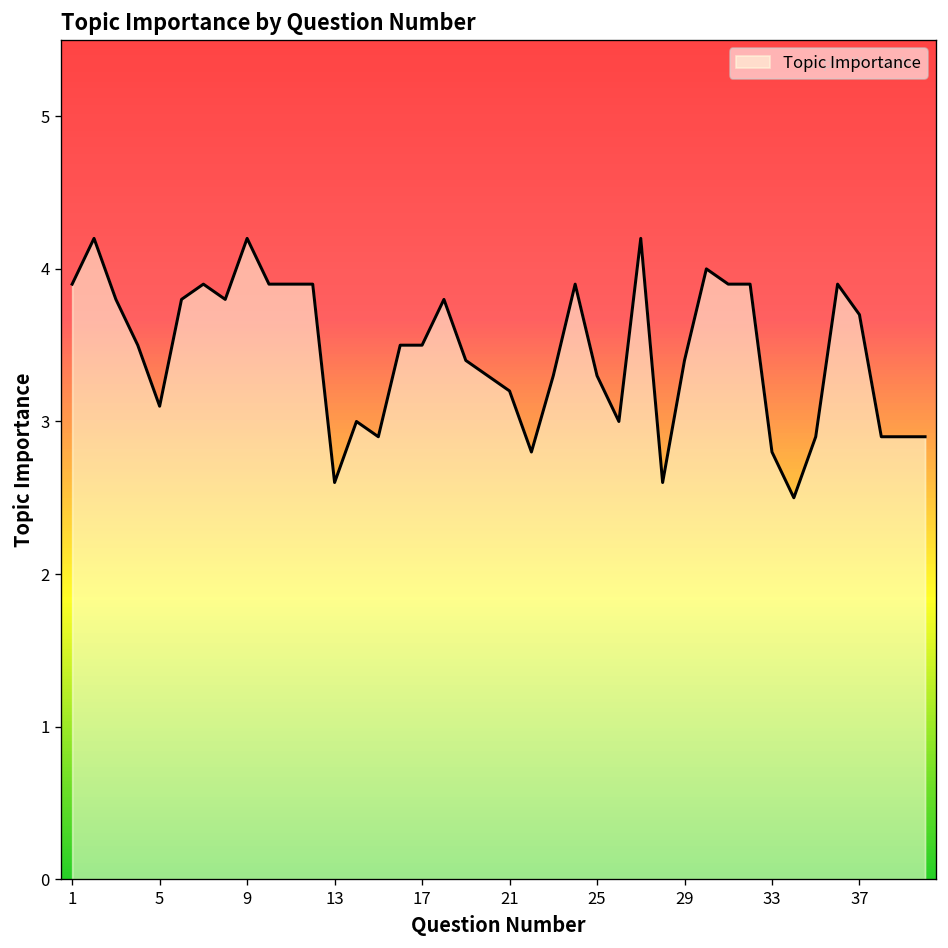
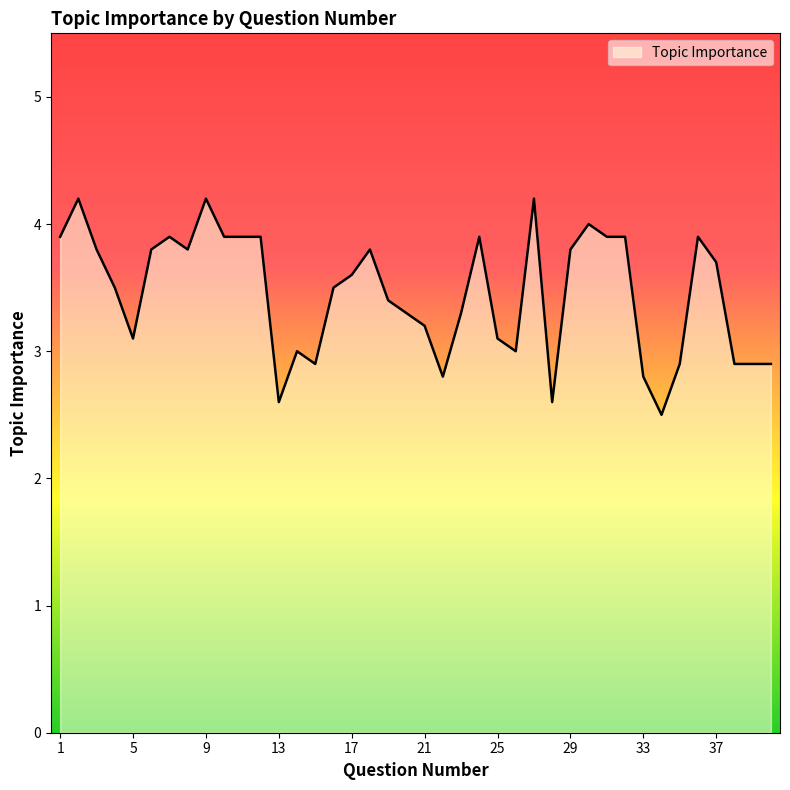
17: 3.5 -> 3.6
25: 3.3 -> 3.1
29: 3.4 -> 3.8
